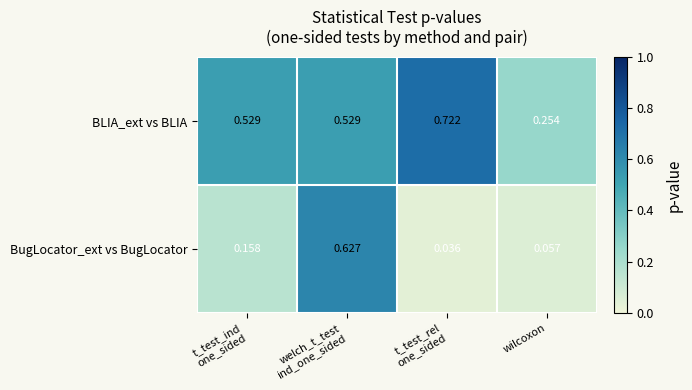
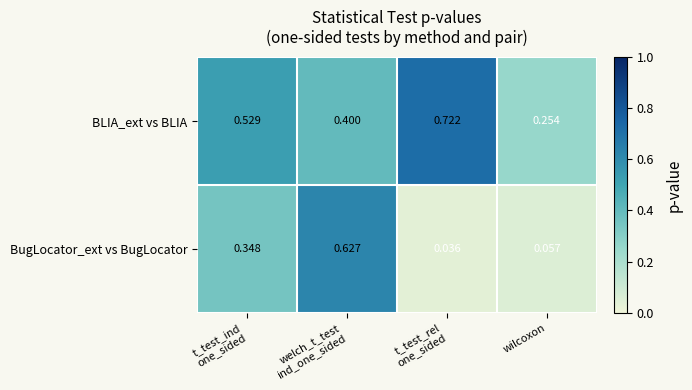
BLIA_ext vs BLIA, welch_t_test ind_one_sided: 0.529 -> 0.400
BugLocator_ext vs BugLocator, t_test_ind one_sided: 0.158 -> 0.348
